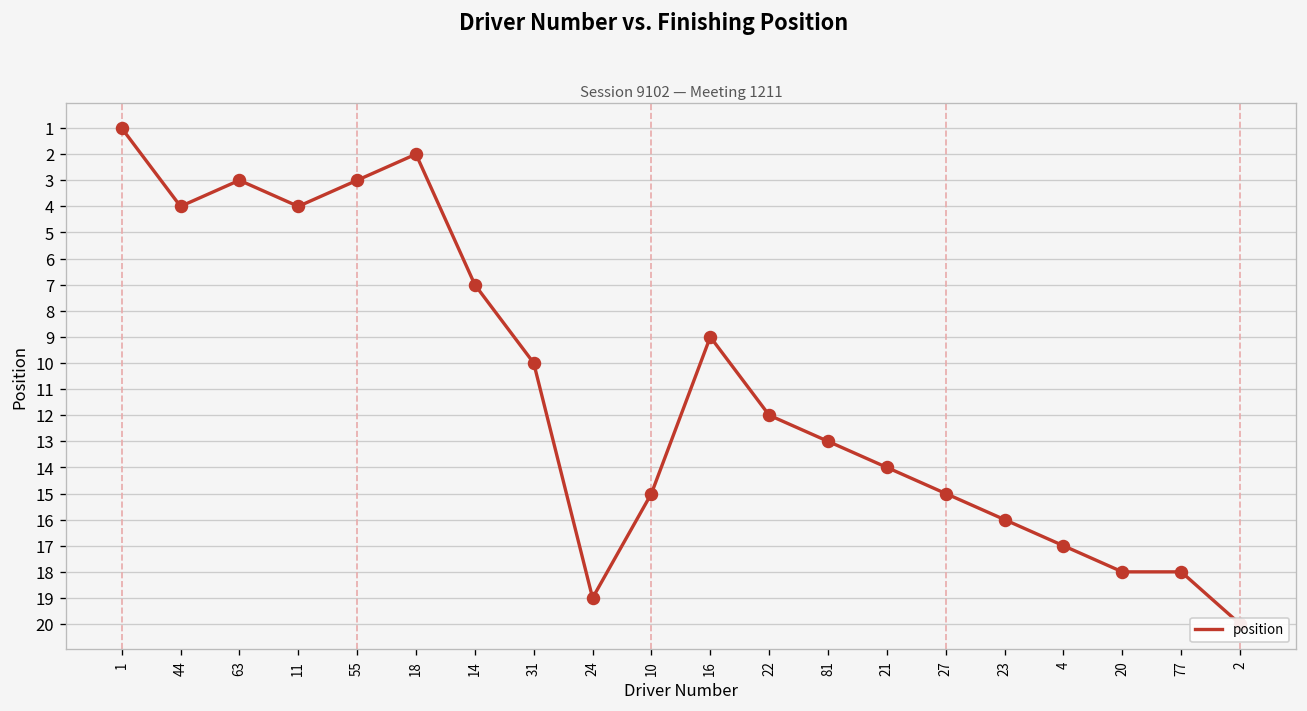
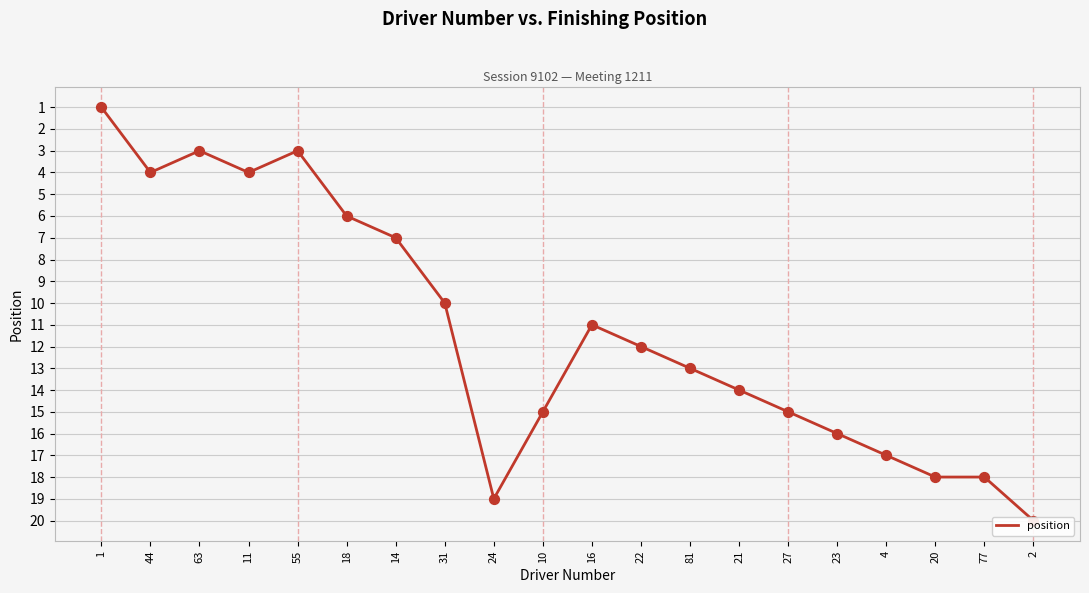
18: 2 -> 6
16: 9 -> 11
